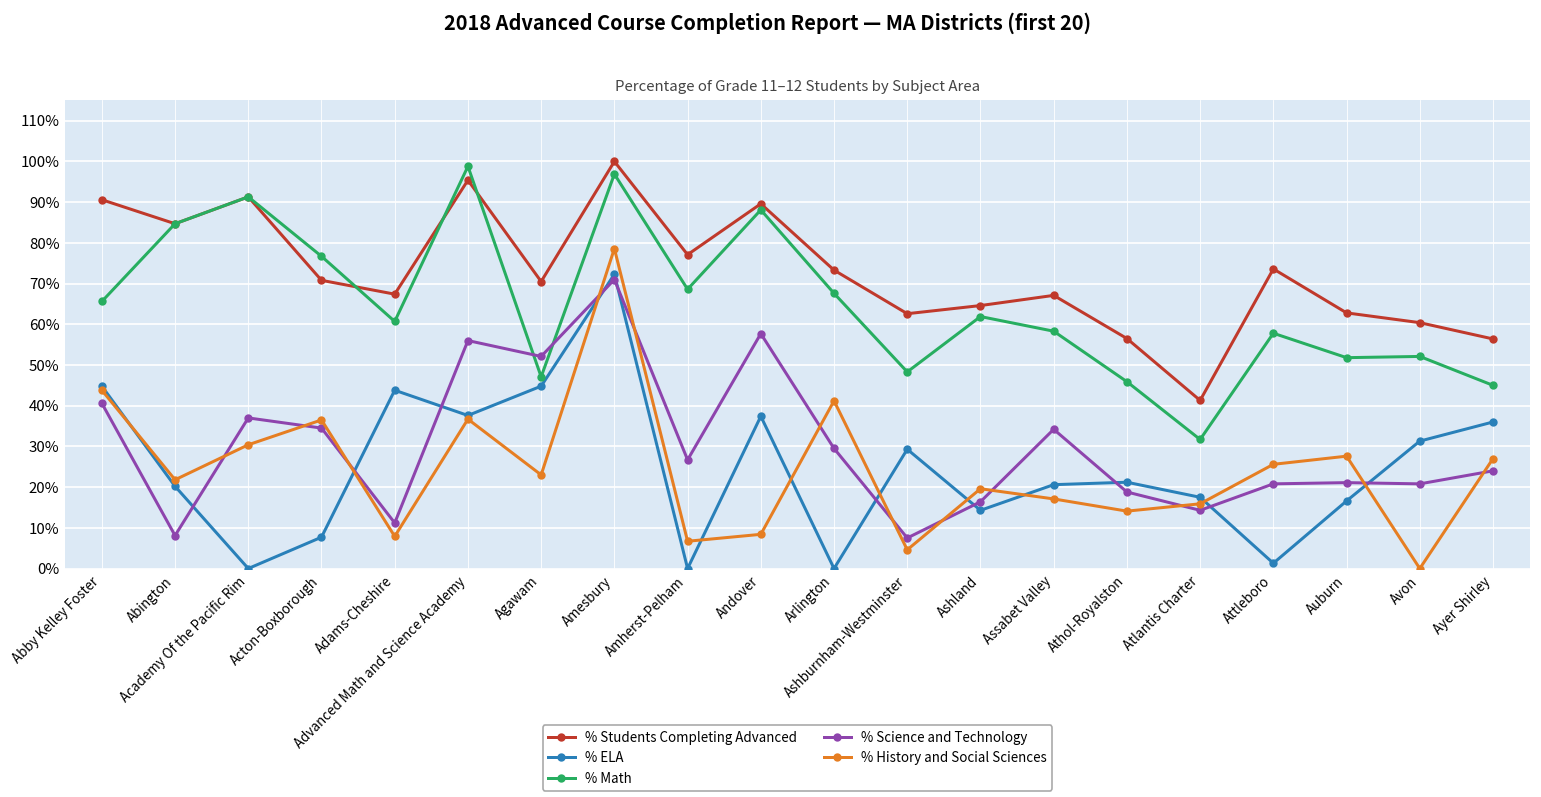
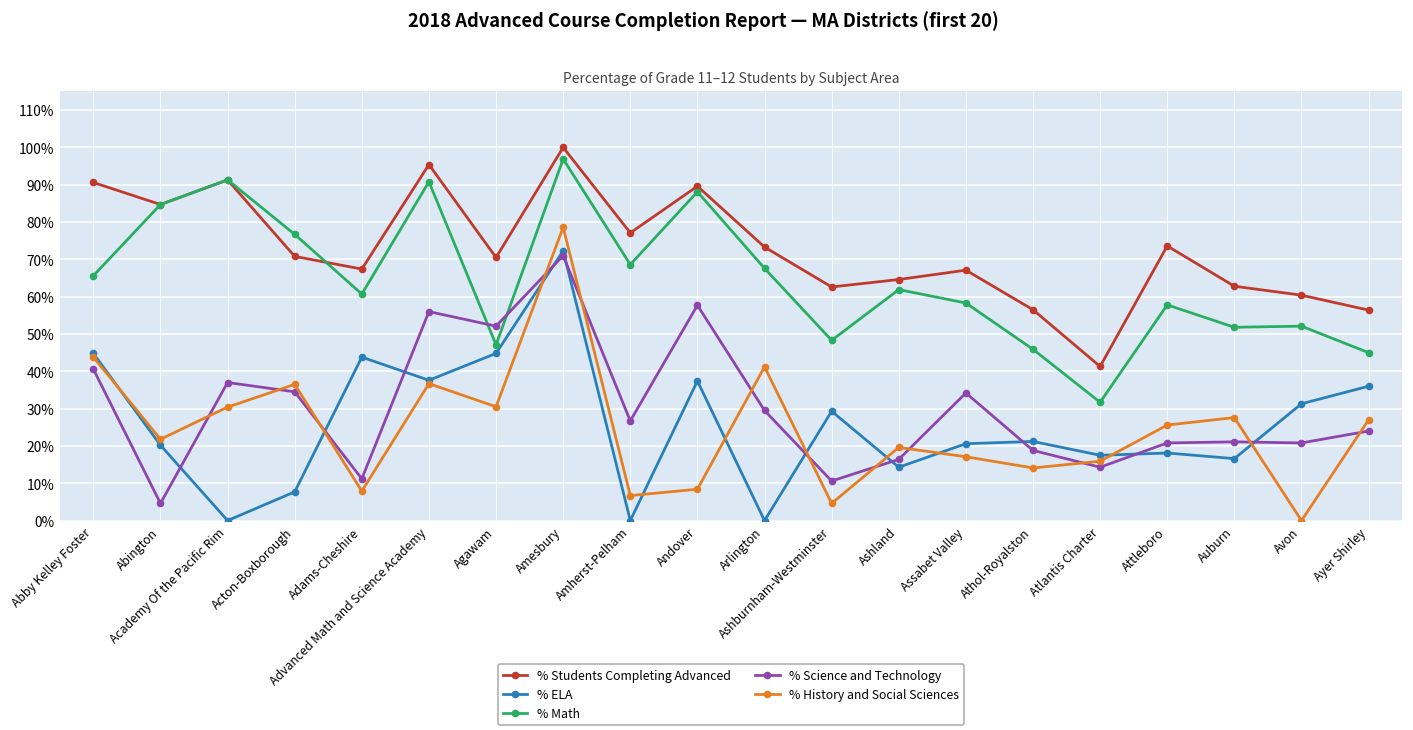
% Science and Technology, Abington: 8% -> 5%
% Math, Advanced Math and Science Academy: 99% -> 91%
% History and Social Sciences, Agawam: 23% -> 31%
% Science and Technology, Ashburnham-Westminster: 8% -> 11%
% ELA, Attleboro: 1% -> 18%
